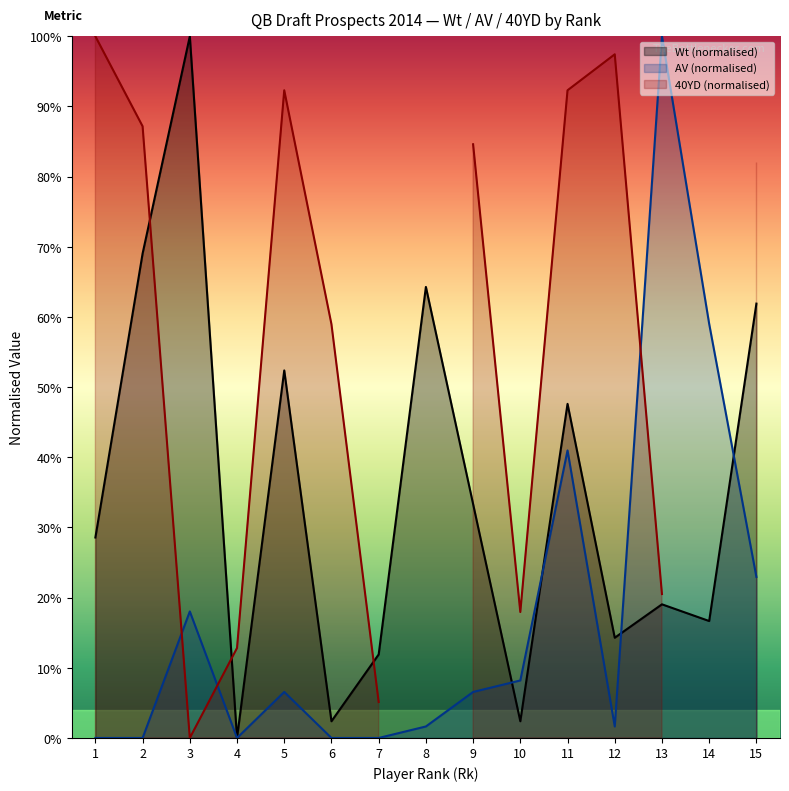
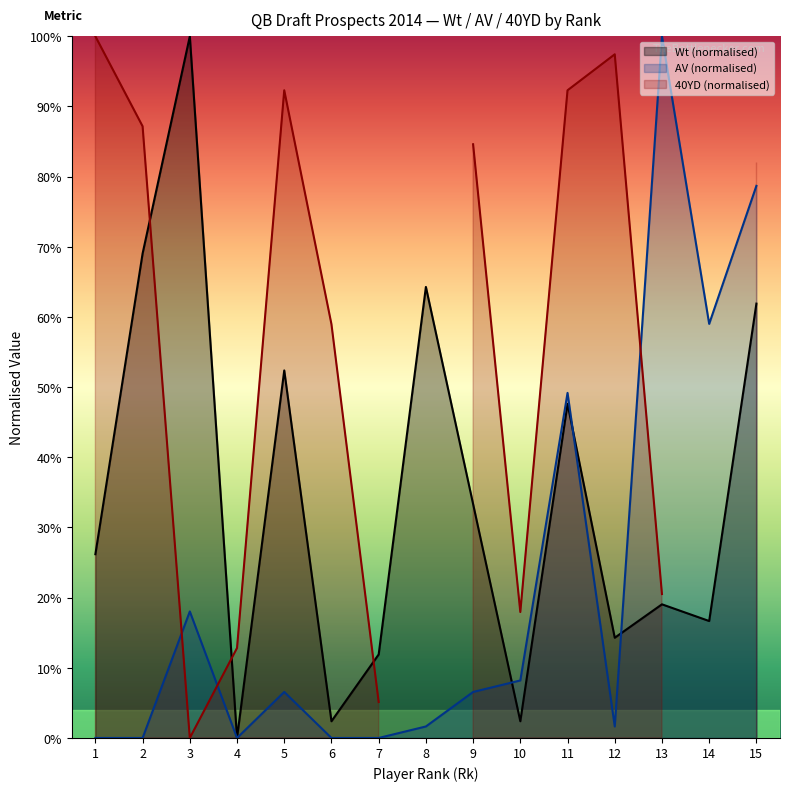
Wt (normalised), 1: 29% -> 26%
AV (normalised), 11: 41% -> 49%
AV (normalised), 15: 23% -> 79%
